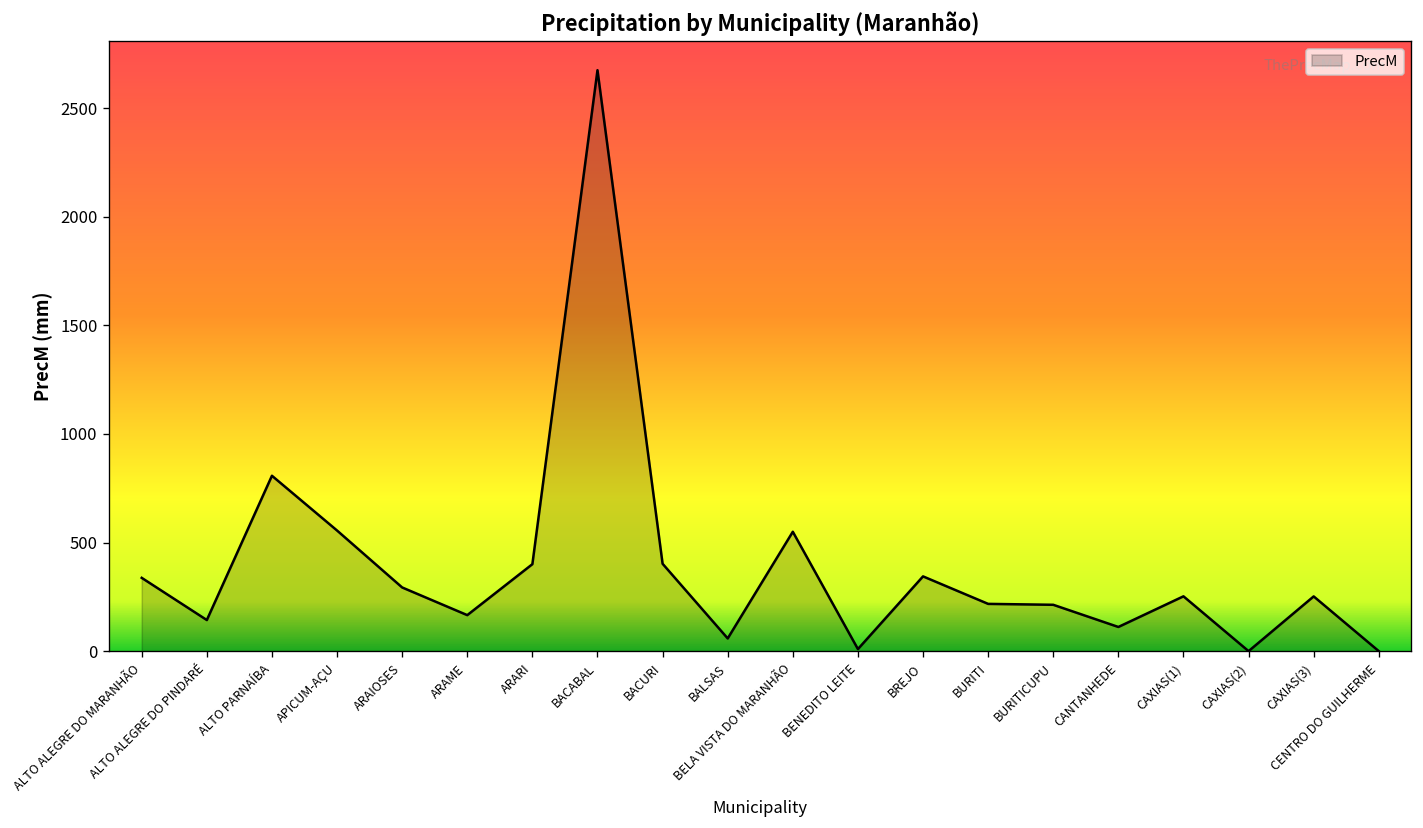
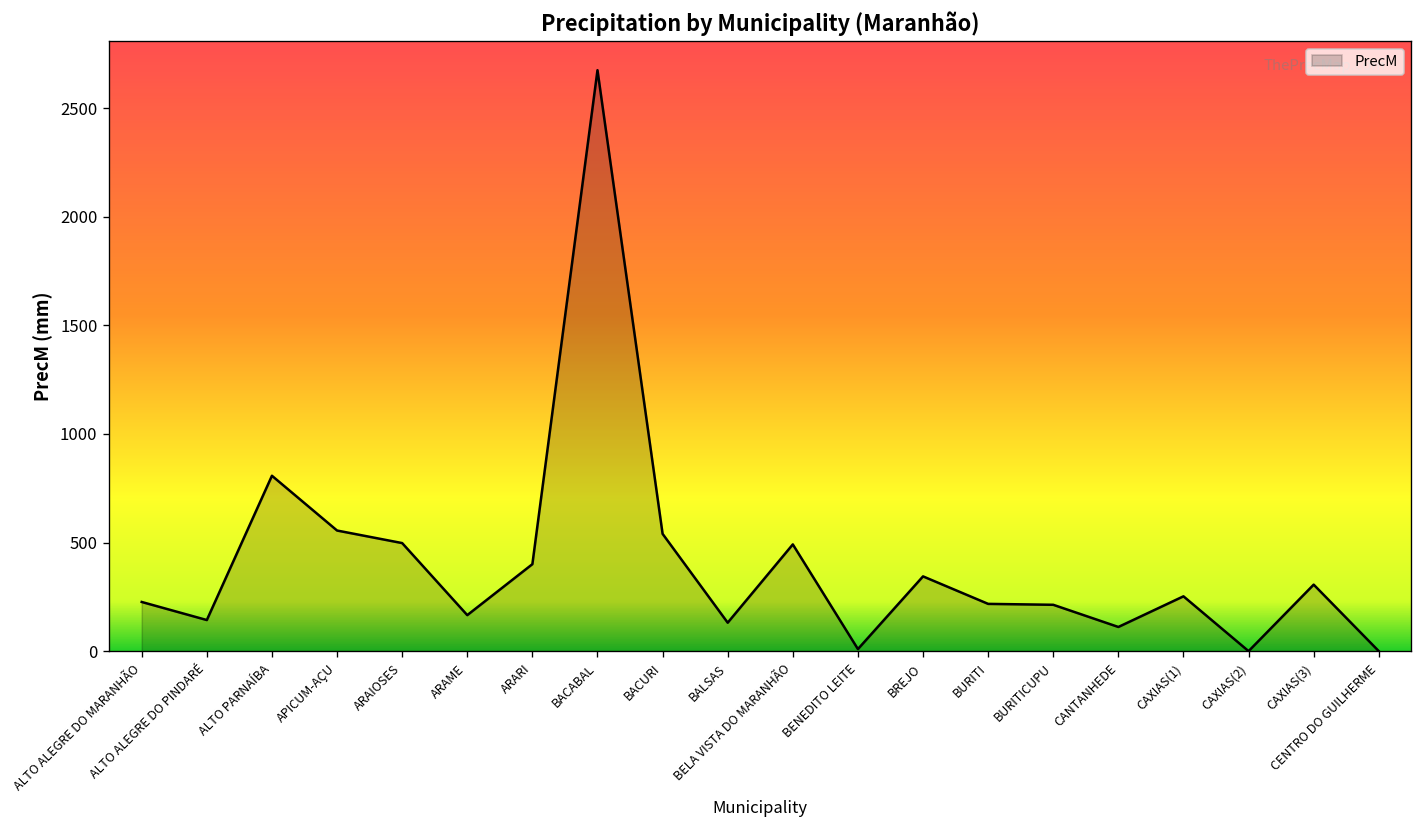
ALTO ALEGRE DO MARANHÃO: 340 -> 230
ARAIOSES: 290 -> 500
BACURI: 400 -> 540
BALSAS: 60 -> 130
BELA VISTA DO MARANHÃO: 550 -> 490
CAXIAS(3): 250 -> 310
